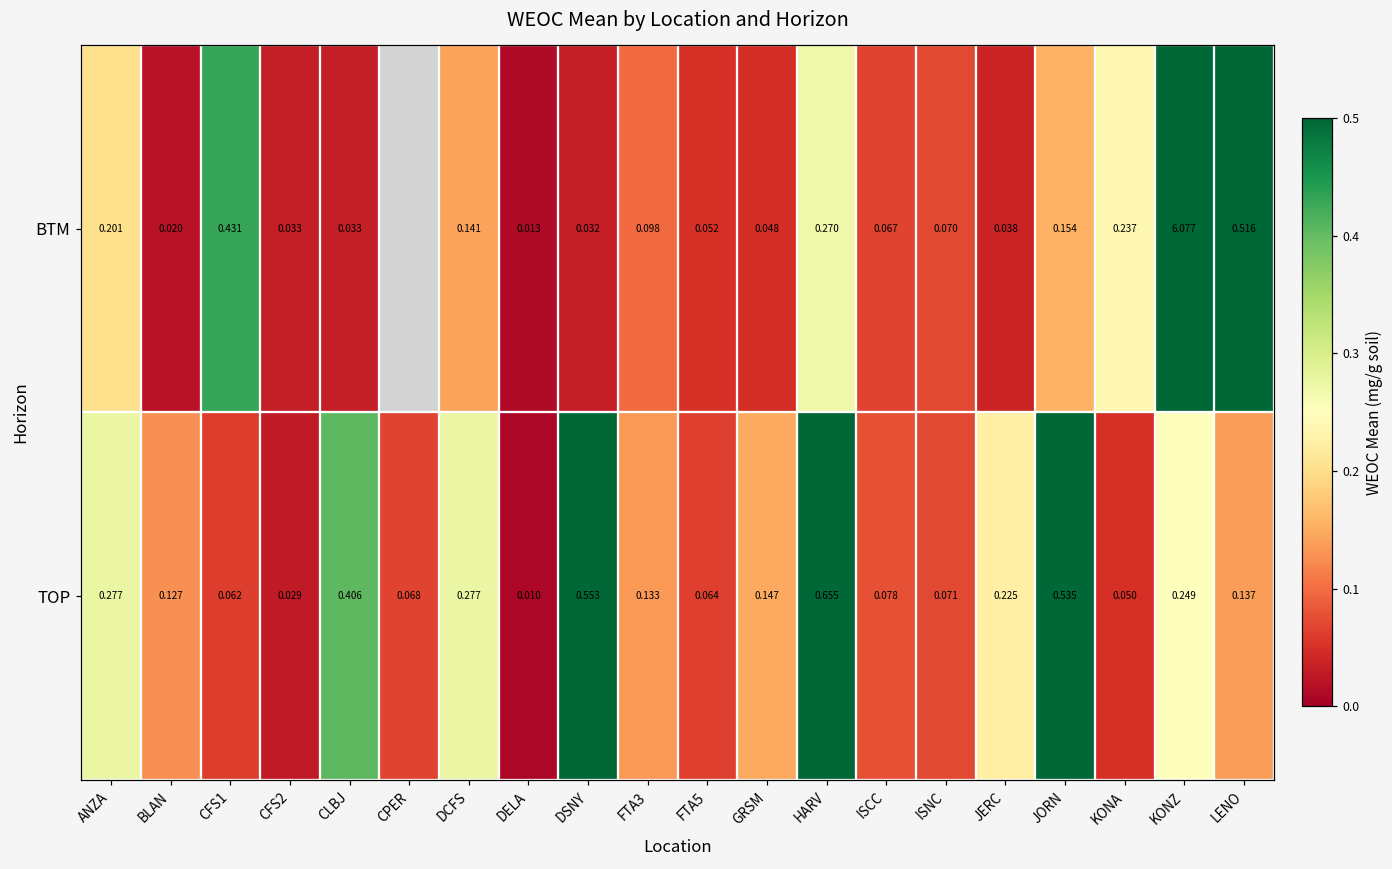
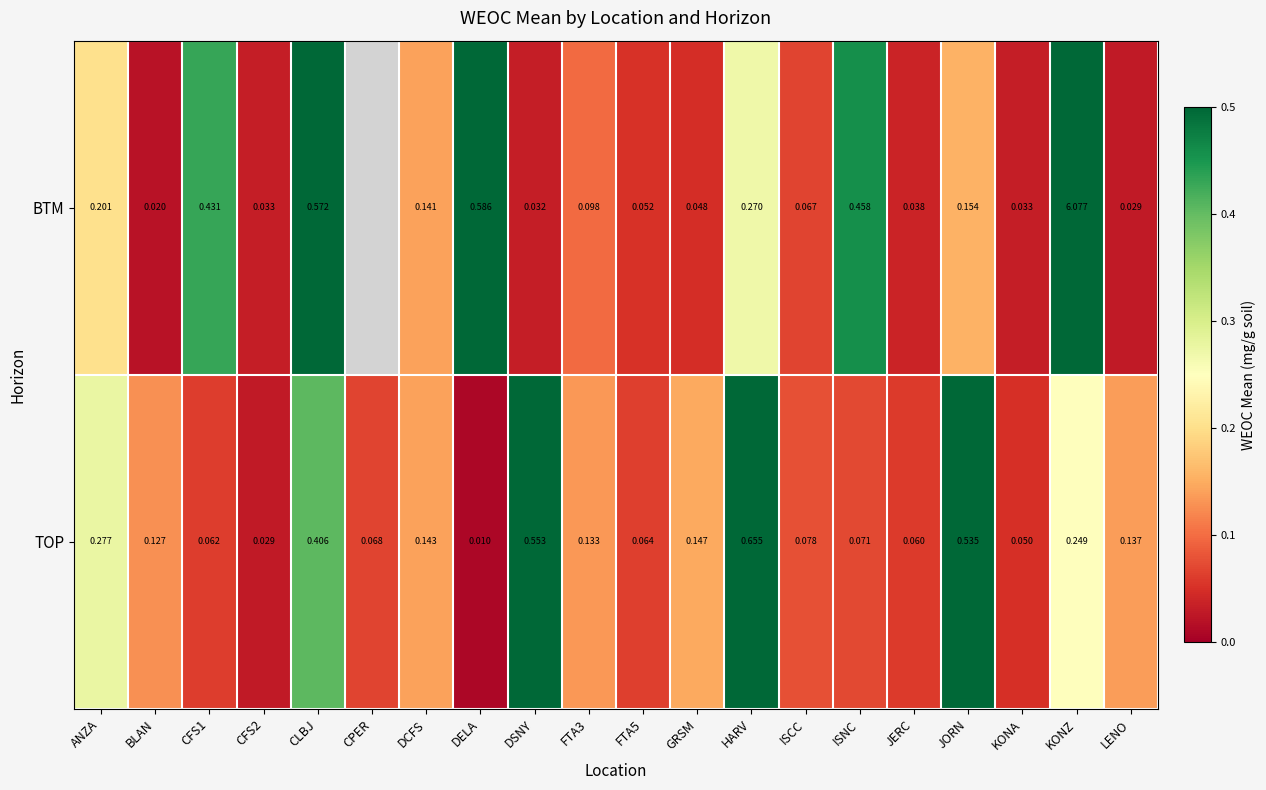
BTM, CLBJ: 0.033 -> 0.572
BTM, DELA: 0.013 -> 0.586
BTM, ISNC: 0.070 -> 0.458
BTM, KONA: 0.237 -> 0.033
BTM, LENO: 0.516 -> 0.029
TOP, DCFS: 0.277 -> 0.143
TOP, JERC: 0.225 -> 0.060
